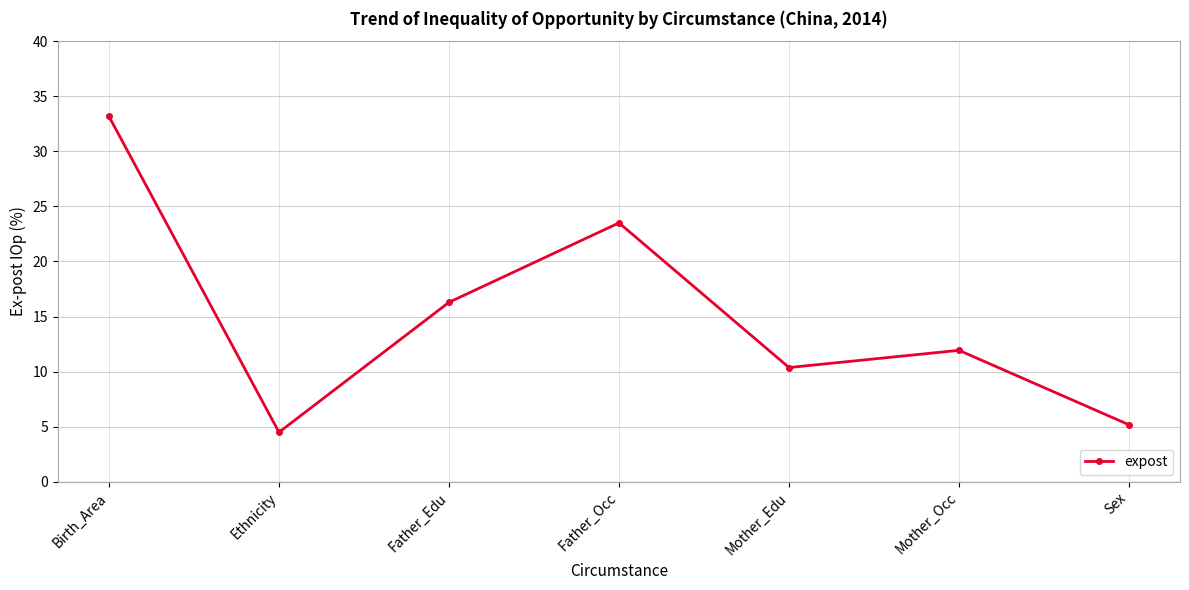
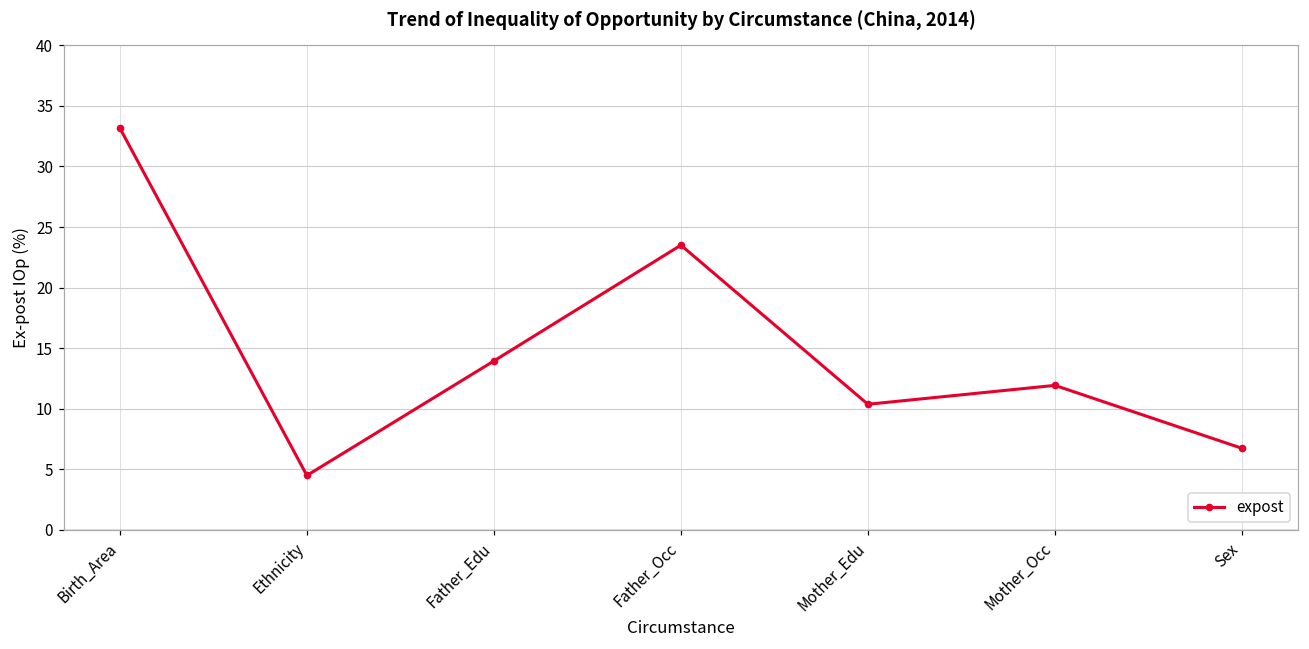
Father_Edu: 16.3 -> 13.9
Sex: 5.2 -> 6.7
